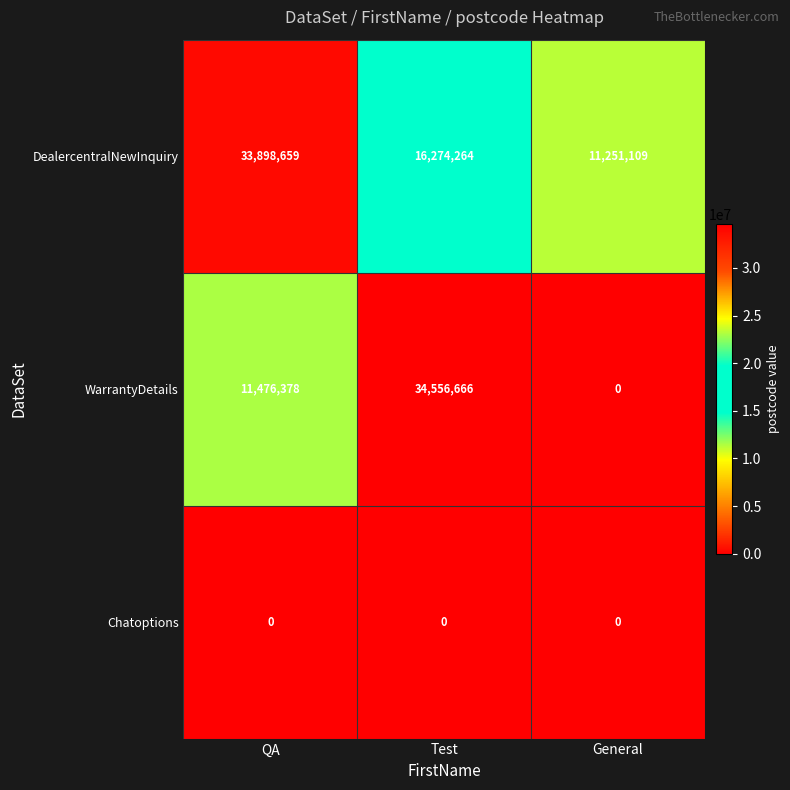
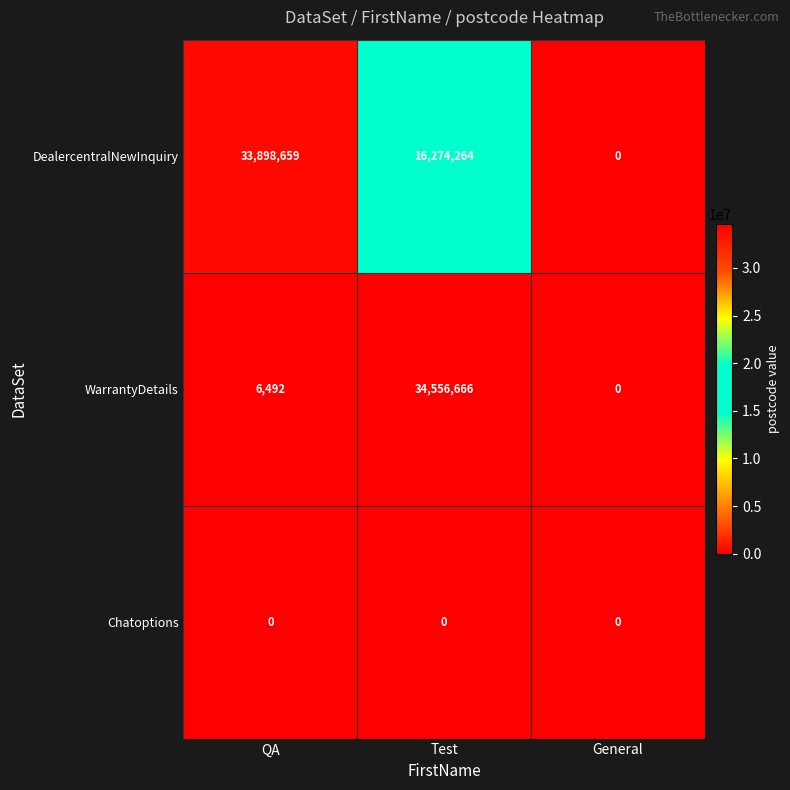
DealercentralNewInquiry, General: 11,251,109 -> 0
WarrantyDetails, QA: 11,476,378 -> 6,492
